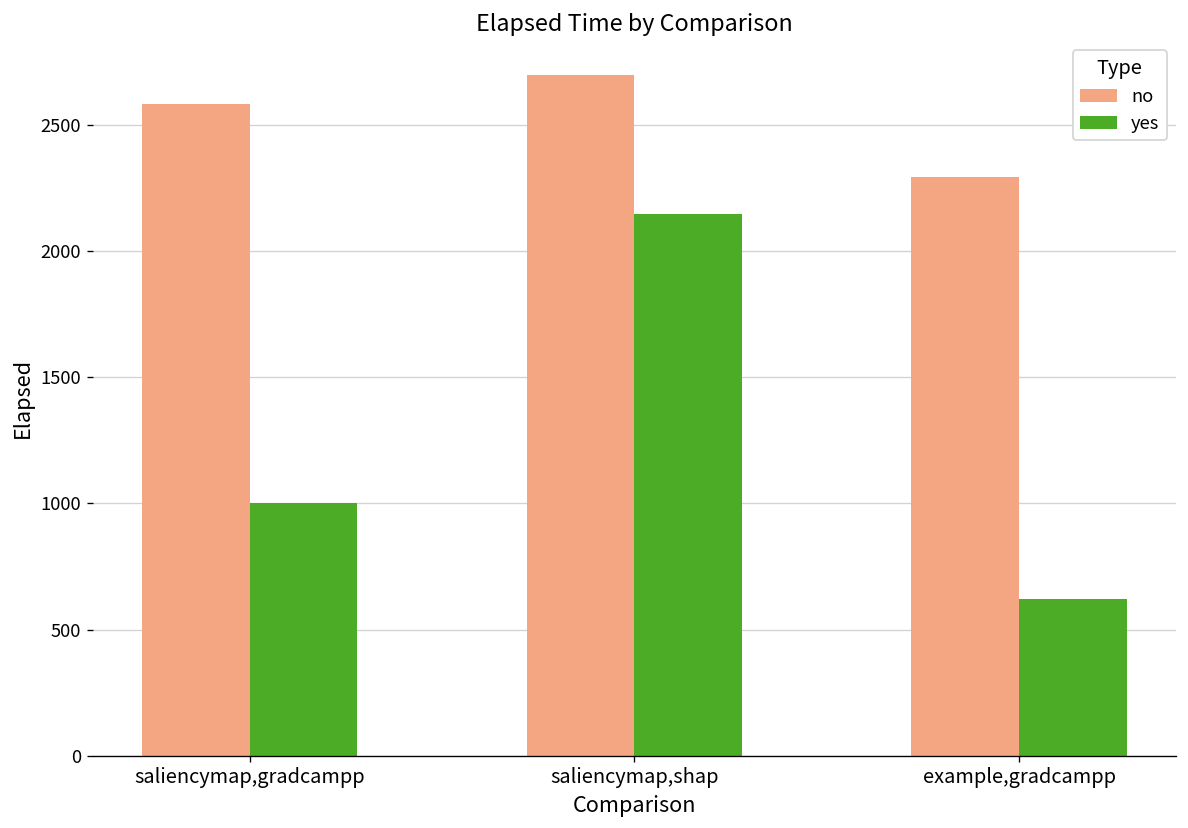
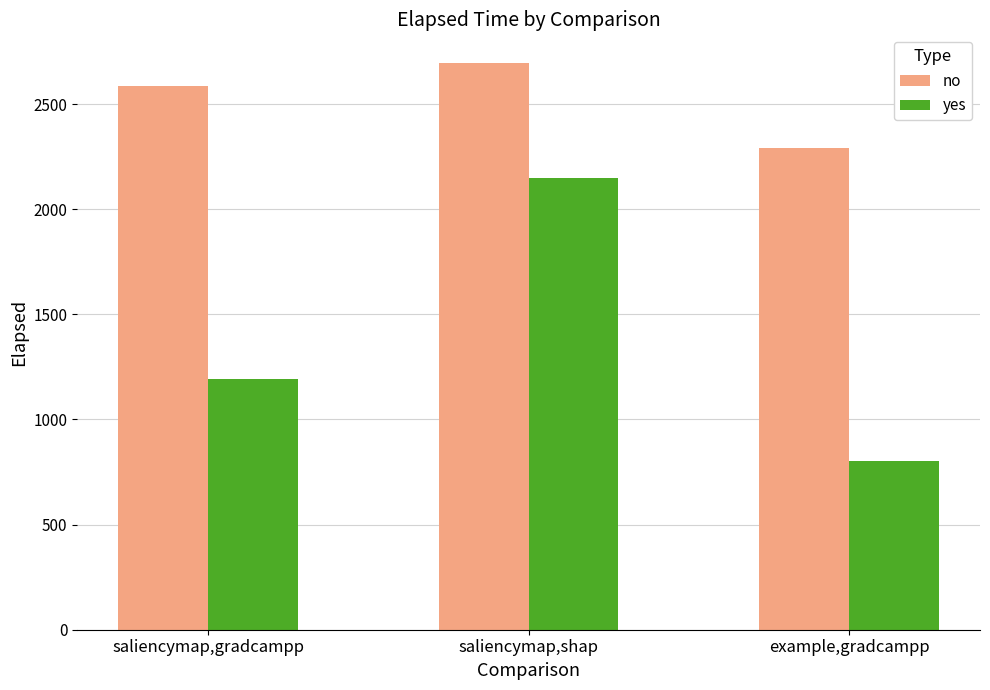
yes, saliencymap,gradcampp: 1000 -> 1190
yes, example,gradcampp: 620 -> 800
